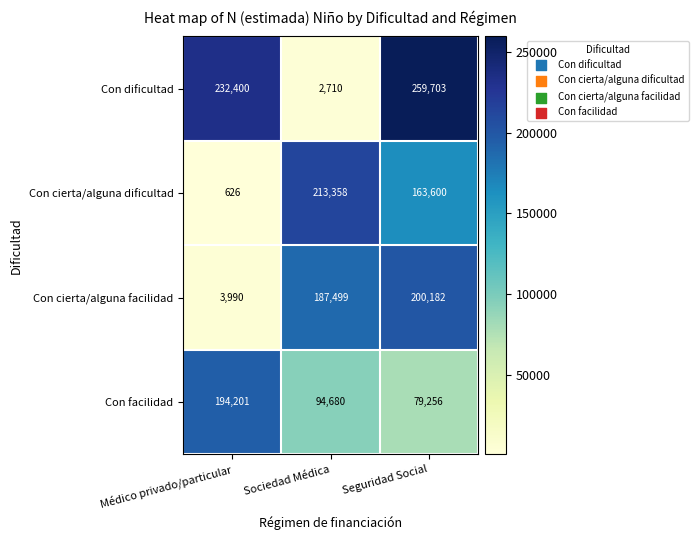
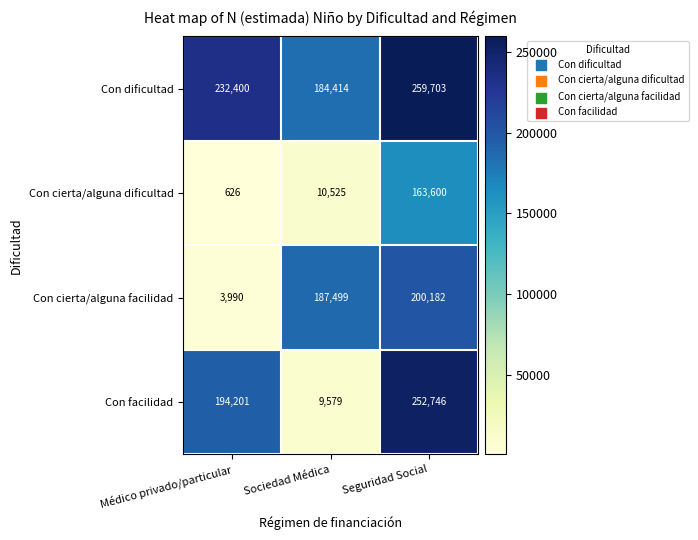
Con dificultad, Sociedad Médica: 2,710 -> 184,414
Con cierta/alguna dificultad, Sociedad Médica: 213,358 -> 10,525
Con facilidad, Sociedad Médica: 94,680 -> 9,579
Con facilidad, Seguridad Social: 79,256 -> 252,746
